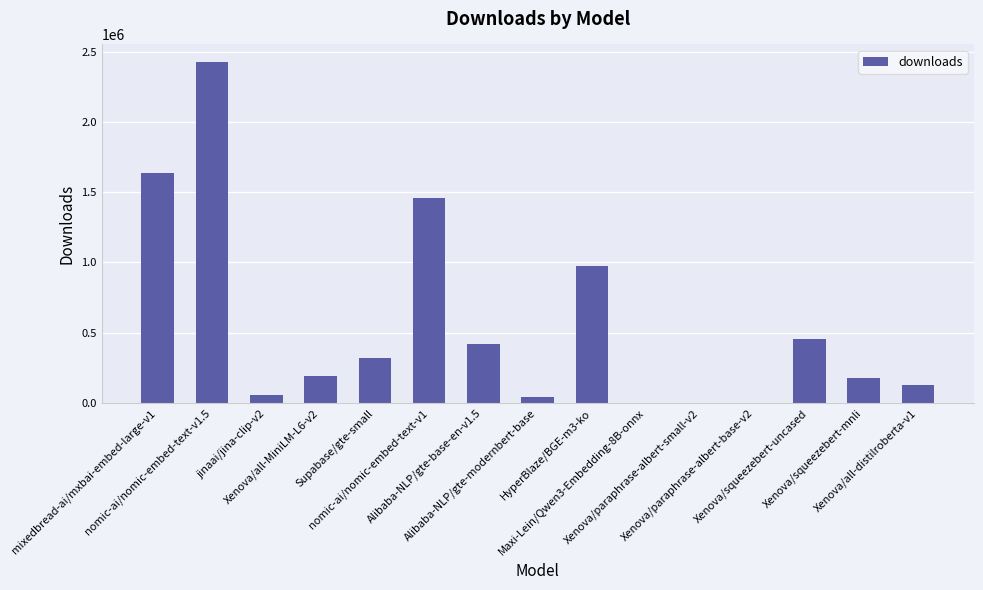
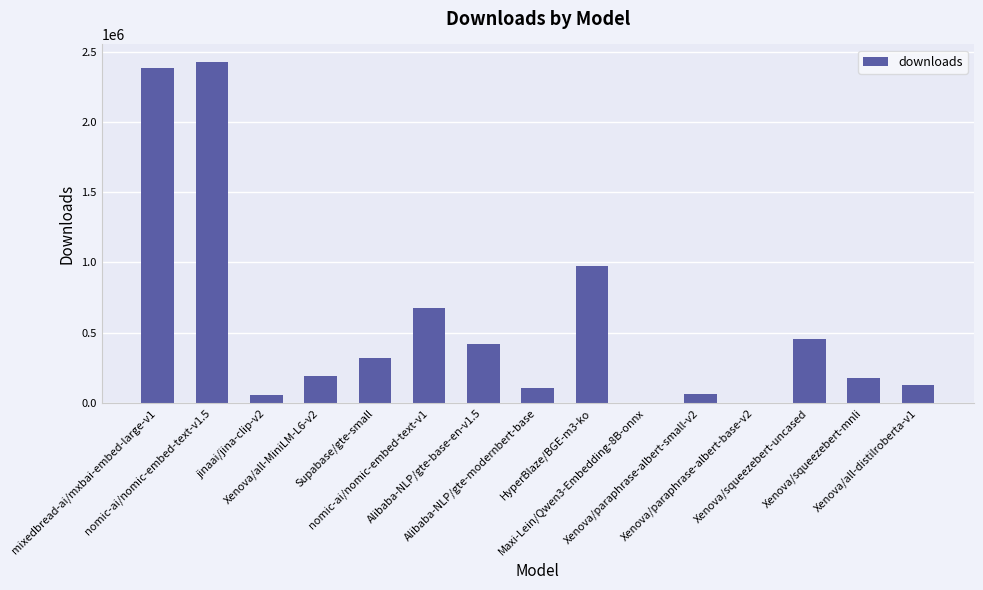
mixedbread-ai/mxbai-embed-large-v1: 1640000 -> 2390000
nomic-ai/nomic-embed-text-v1: 1460000 -> 670000
Alibaba-NLP/gte-modernbert-base: 50000 -> 100000
Xenova/paraphrase-albert-small-v2: 0 -> 70000
